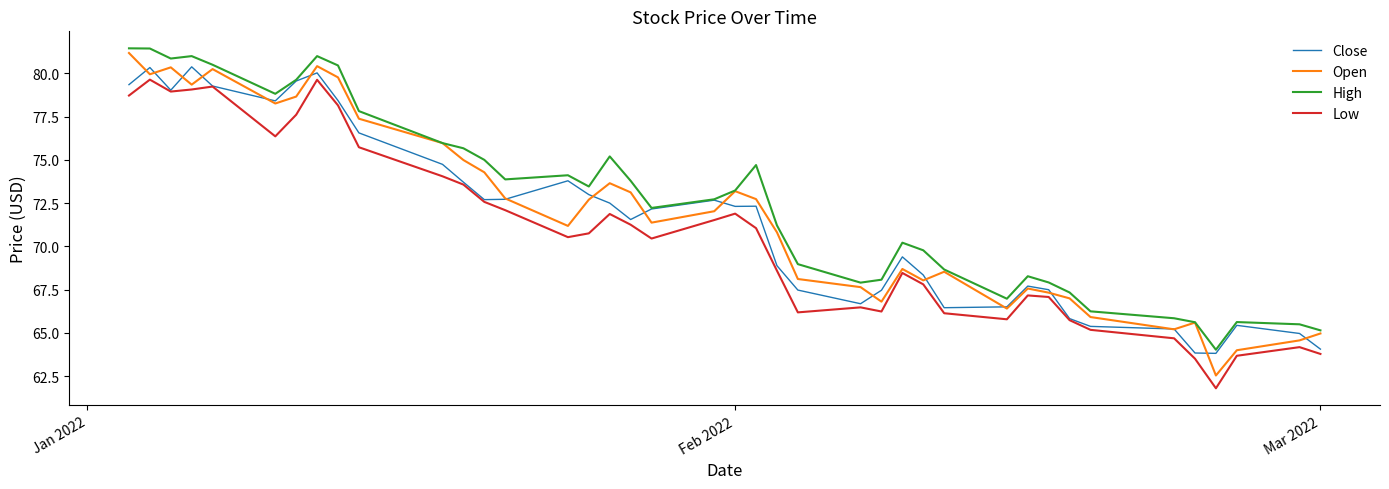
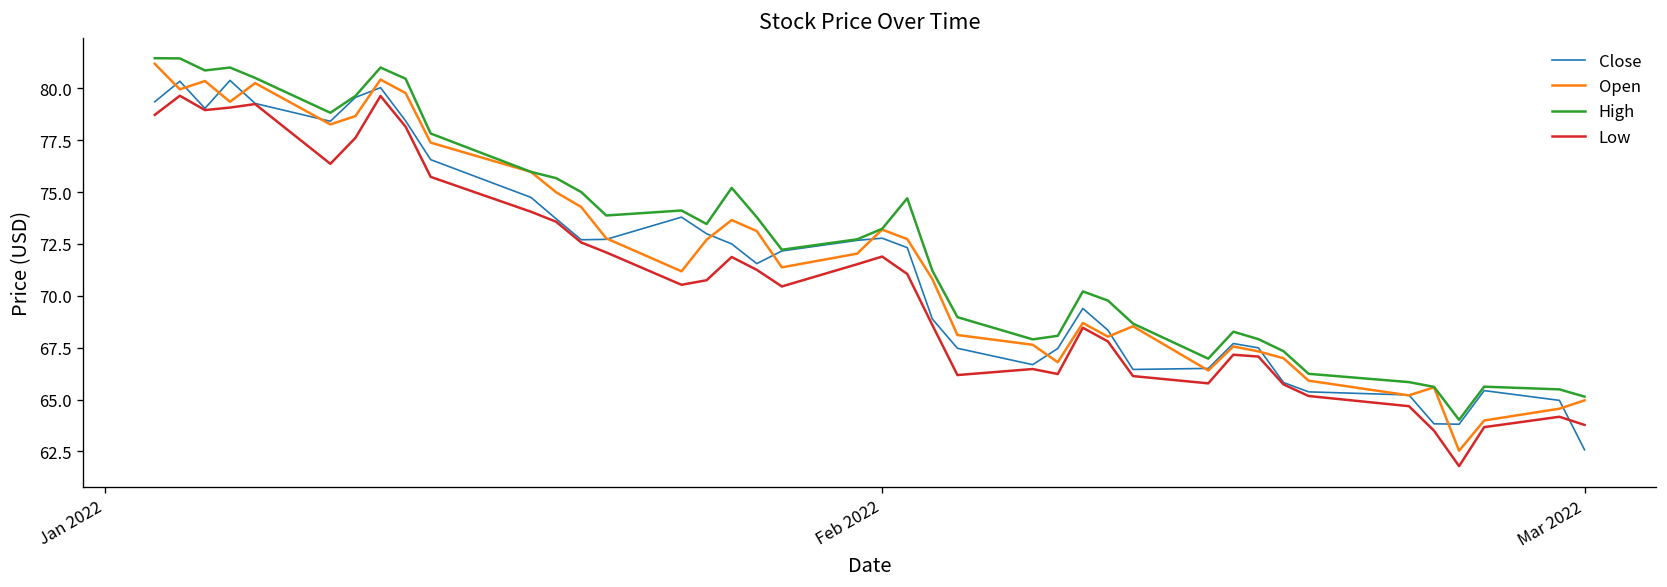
Close, Feb 2022: 72.3 -> 72.8
Close, Mar 2022: 64.1 -> 62.6
